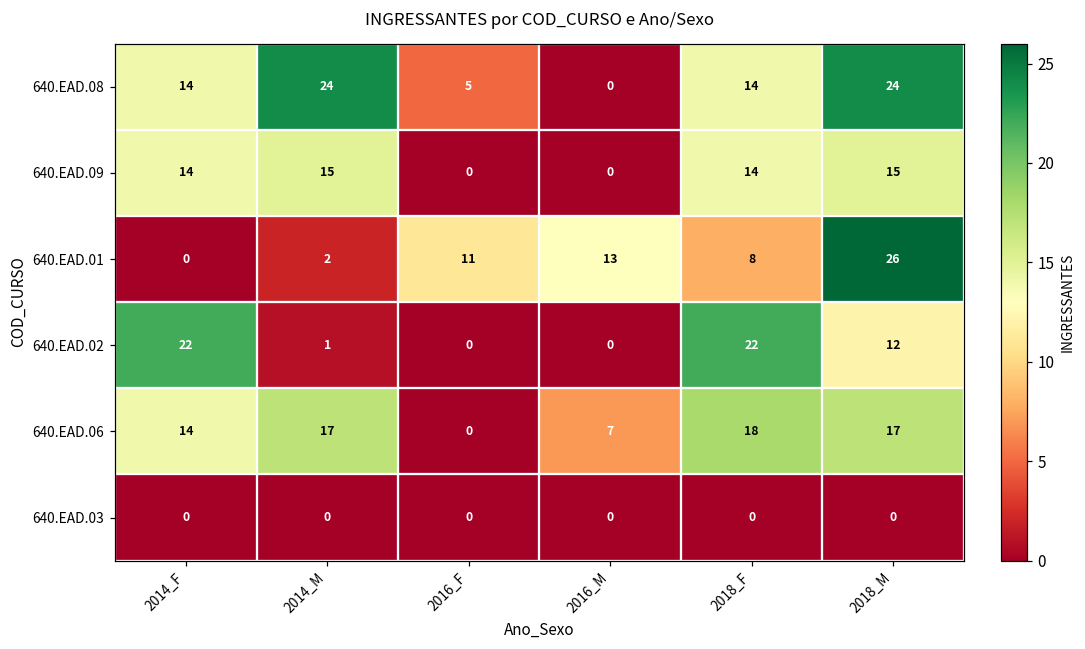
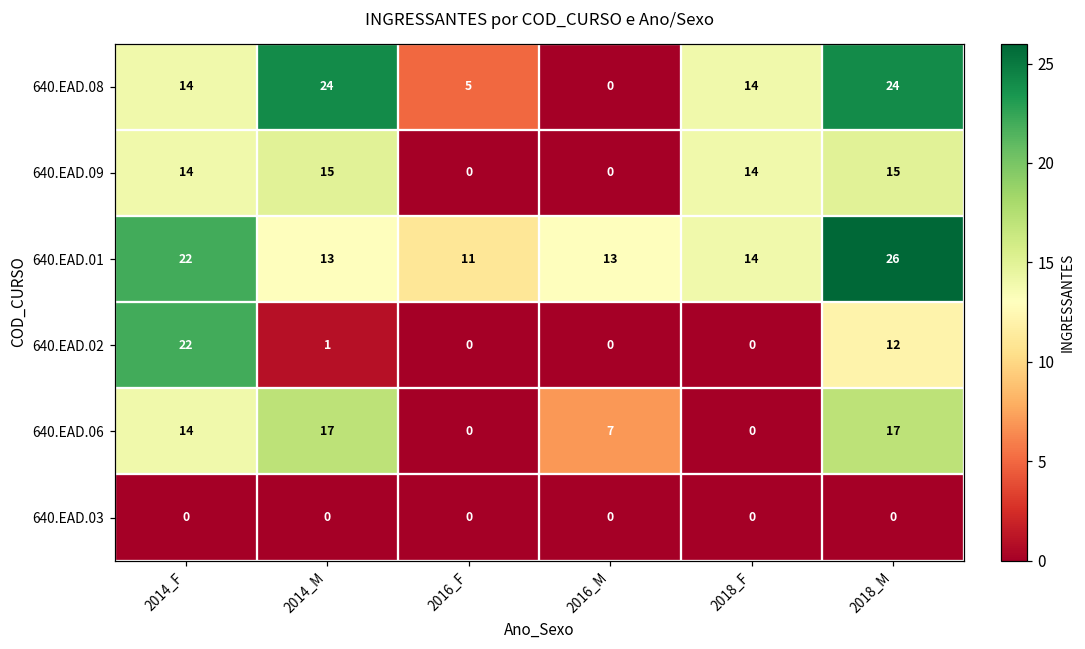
640.EAD.01, 2014_F: 0 -> 22
640.EAD.01, 2014_M: 2 -> 13
640.EAD.01, 2018_F: 8 -> 14
640.EAD.02, 2018_F: 22 -> 0
640.EAD.06, 2018_F: 18 -> 0
